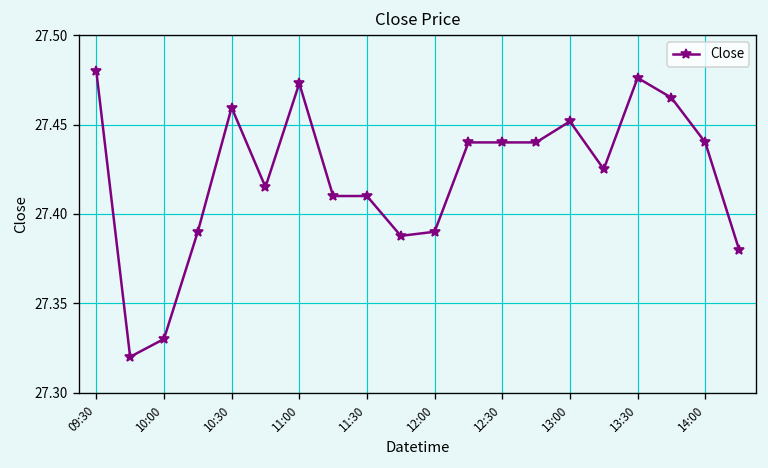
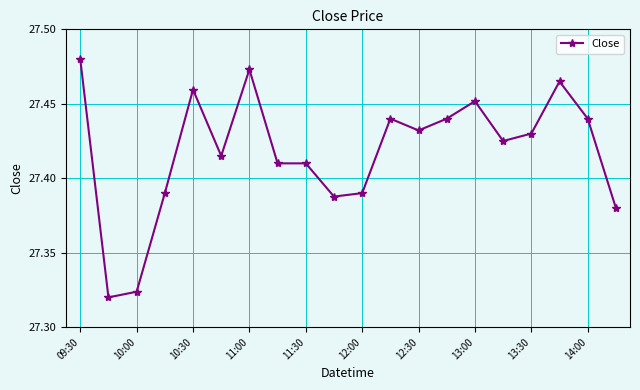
10:00: 27.330 -> 27.324
12:30: 27.440 -> 27.432
13:30: 27.476 -> 27.430
